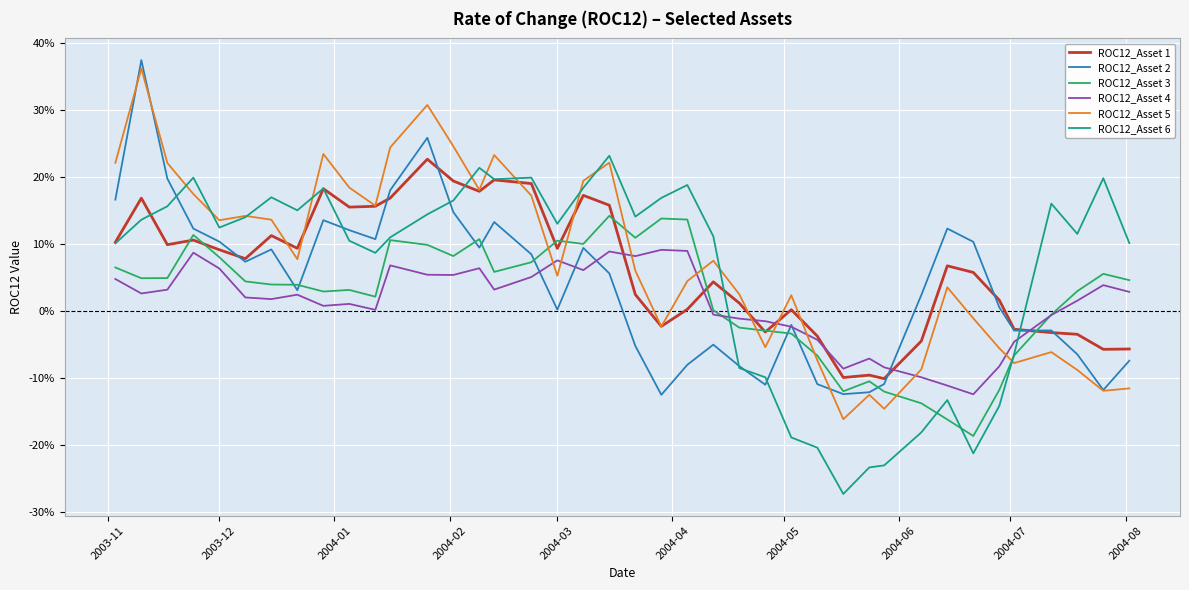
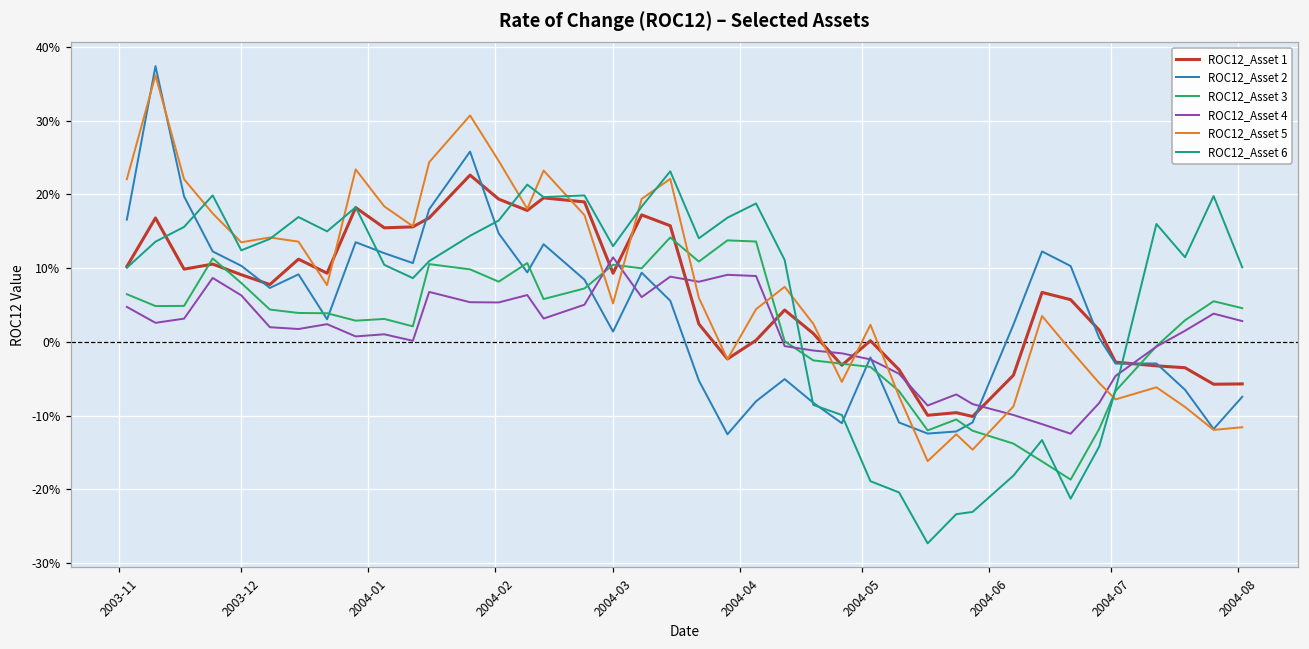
ROC12_Asset 2, 2004-03: 0% -> 1%
ROC12_Asset 4, 2004-03: 8% -> 11%
